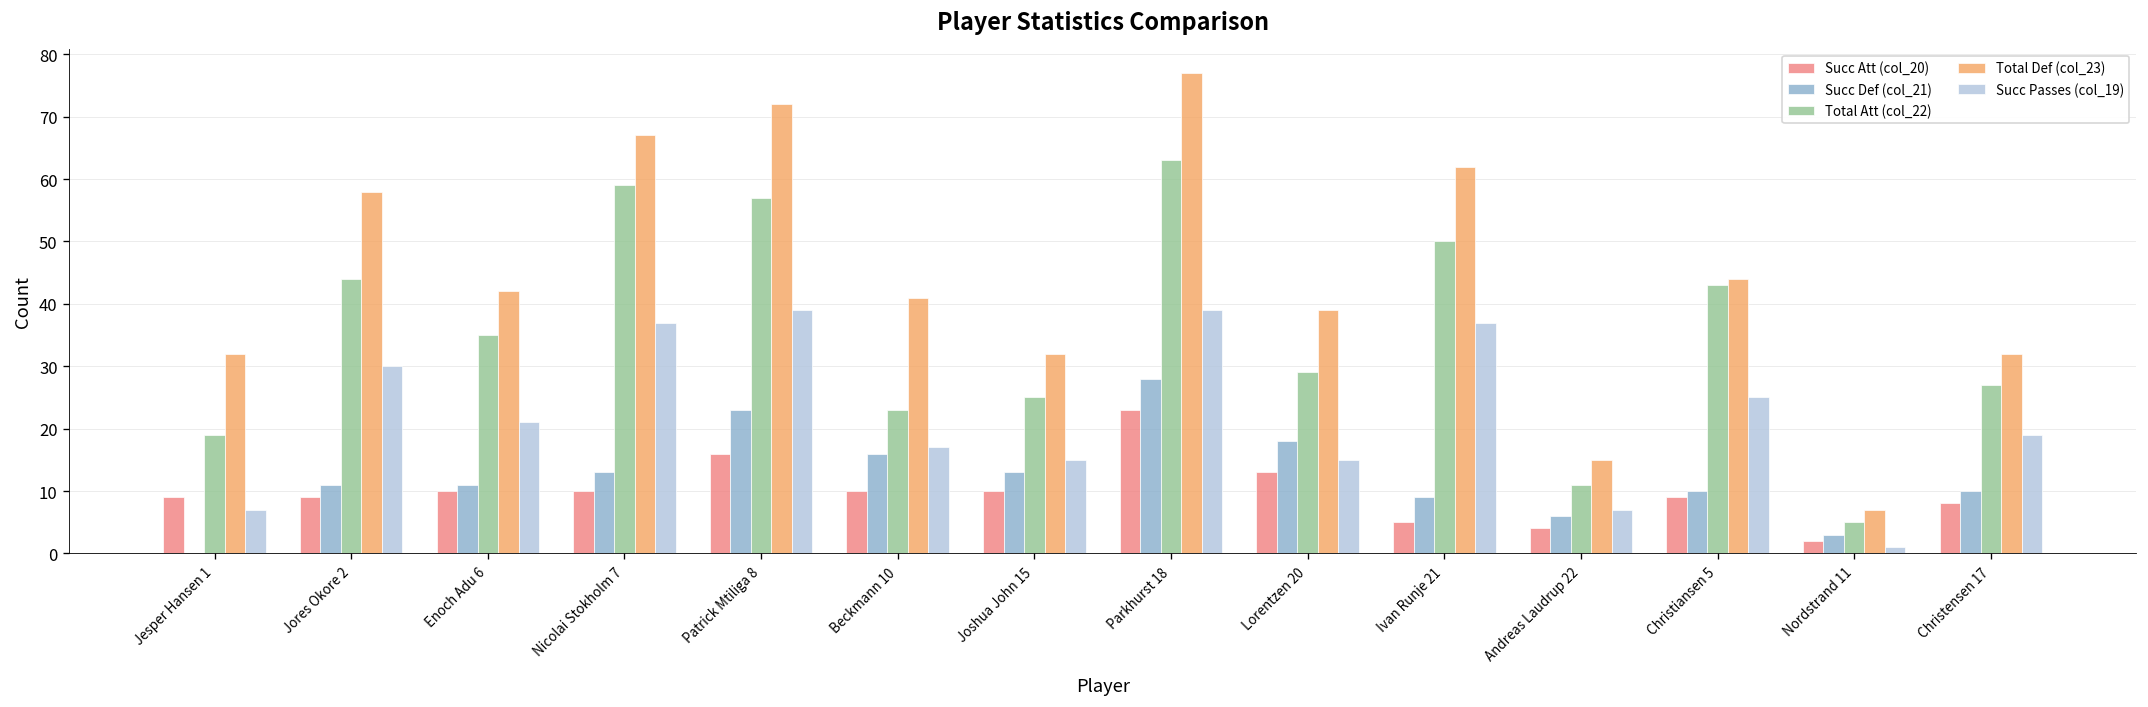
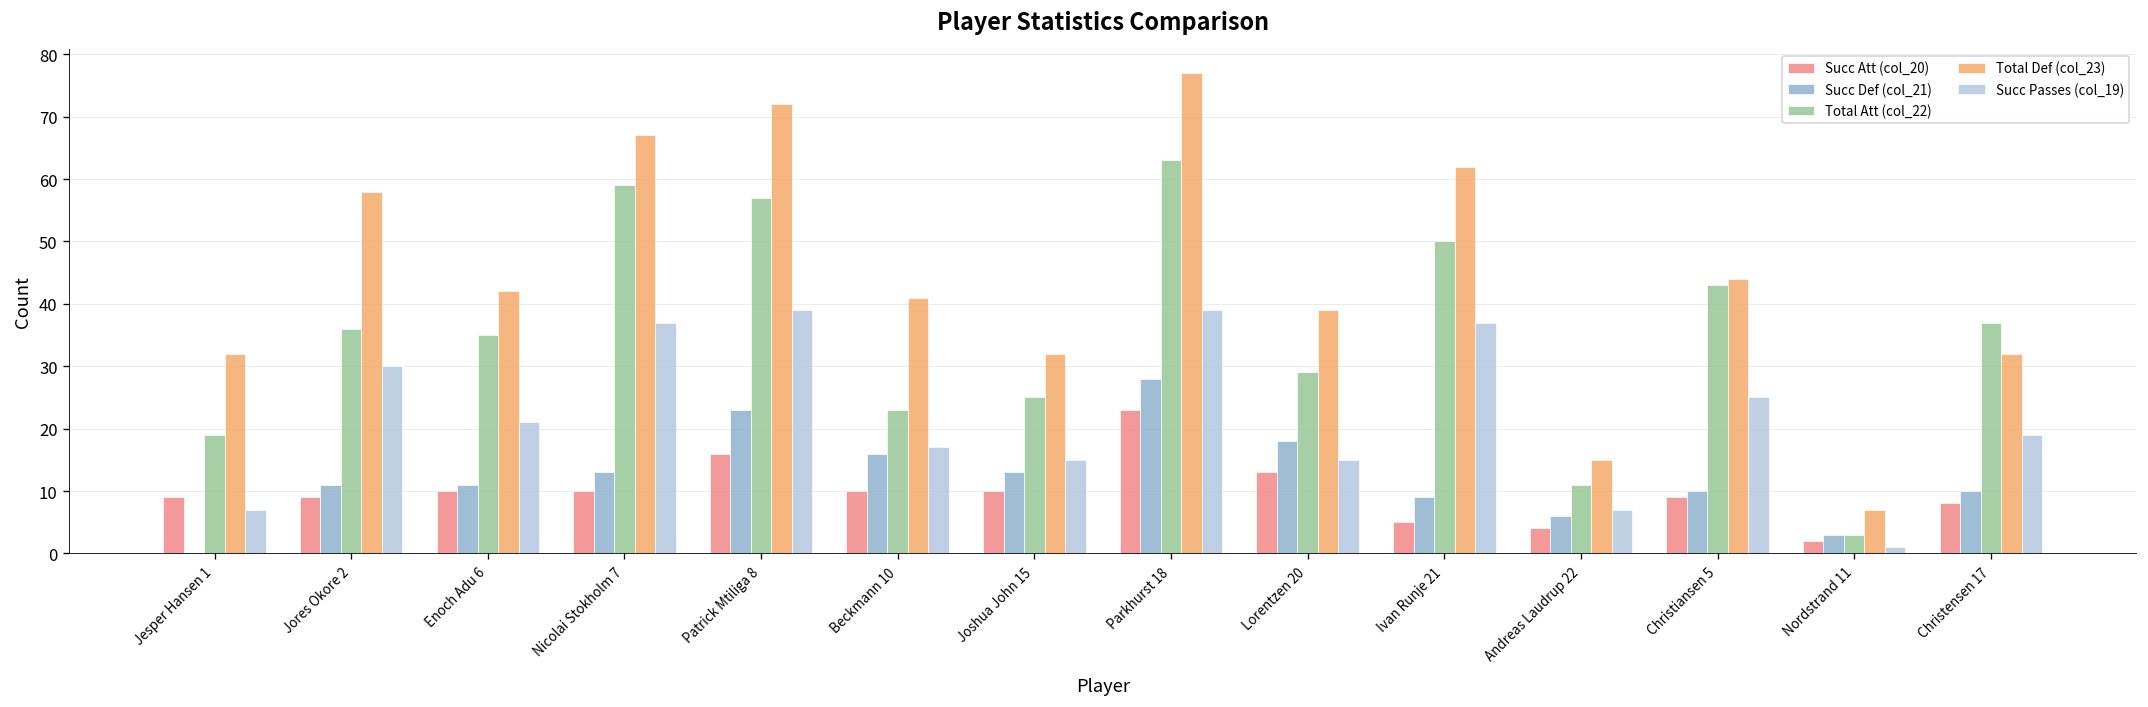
Total Att (col_22), Jores Okore 2: 44 -> 36
Total Att (col_22), Nordstrand 11: 5 -> 3
Total Att (col_22), Christensen 17: 27 -> 37
